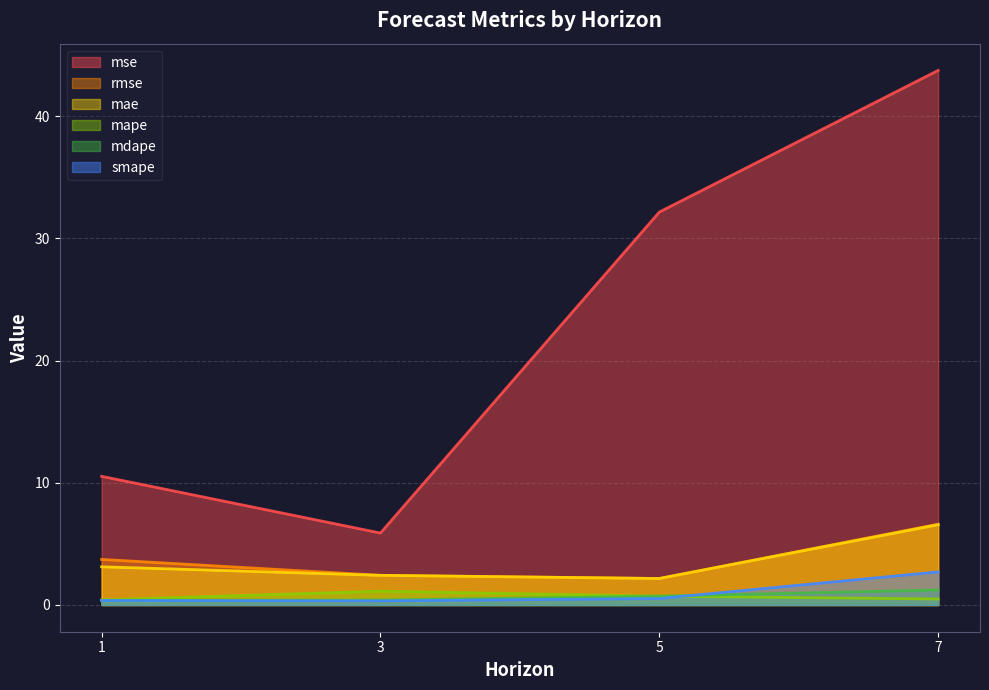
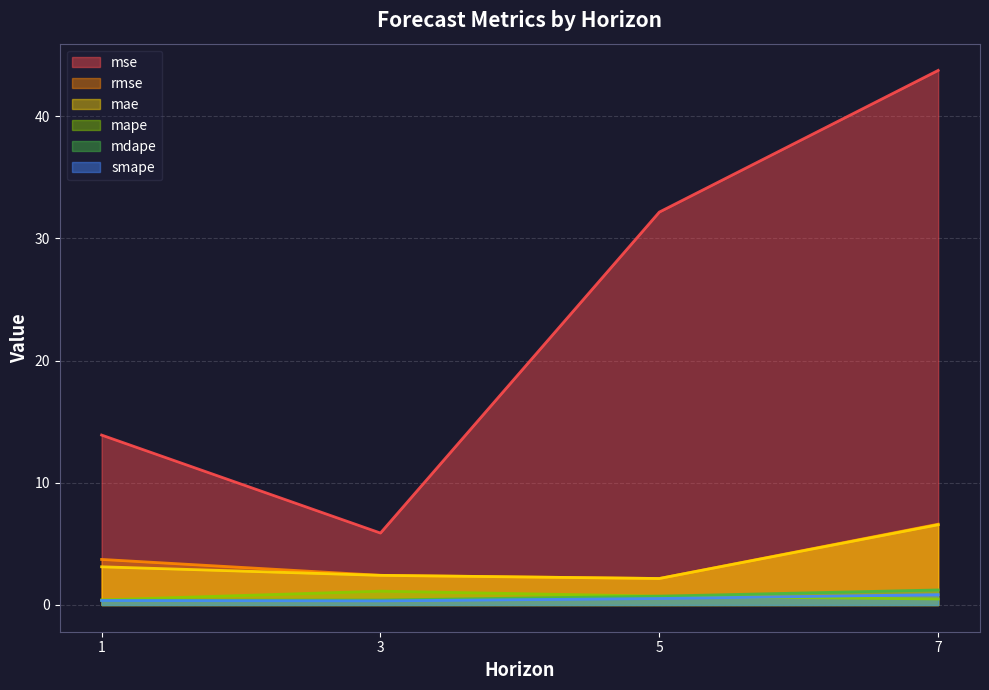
mse, 1: 10.5 -> 13.9
smape, 7: 2.7 -> 0.8
